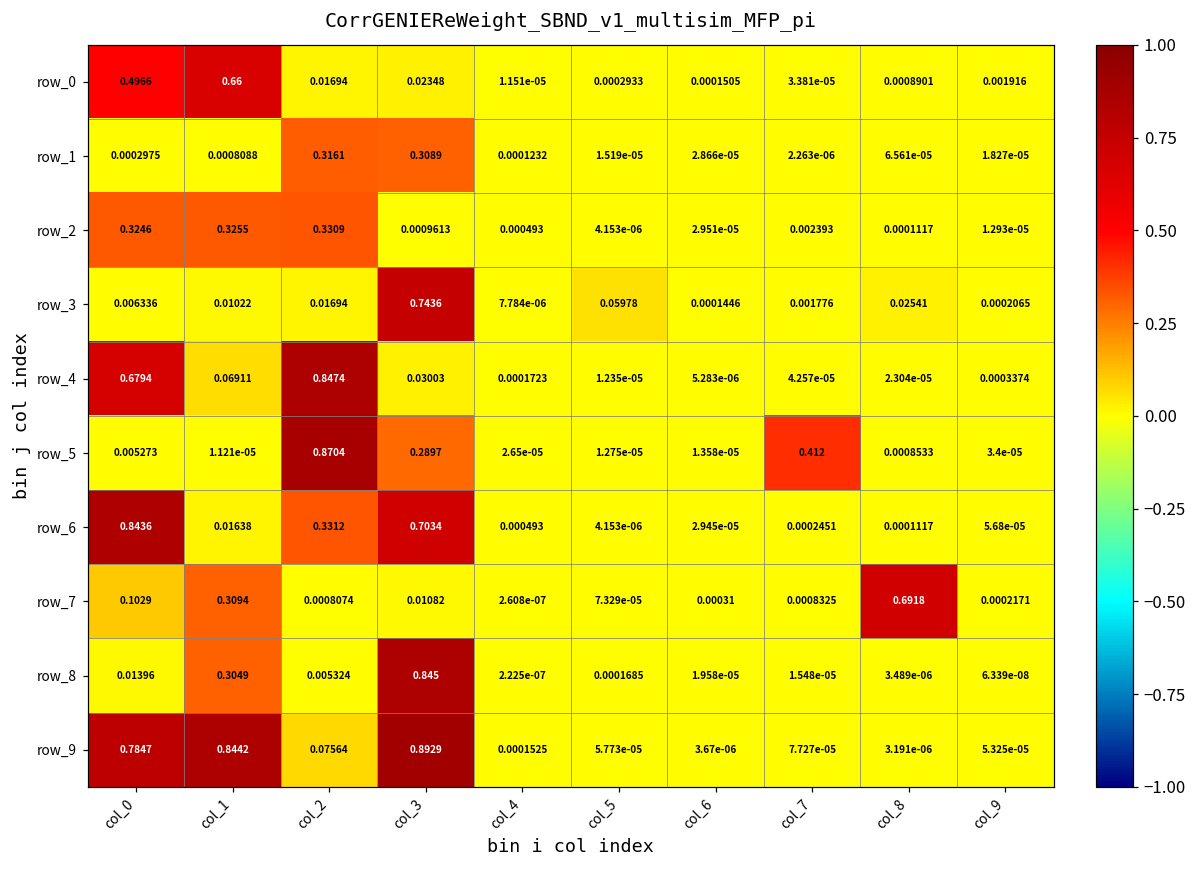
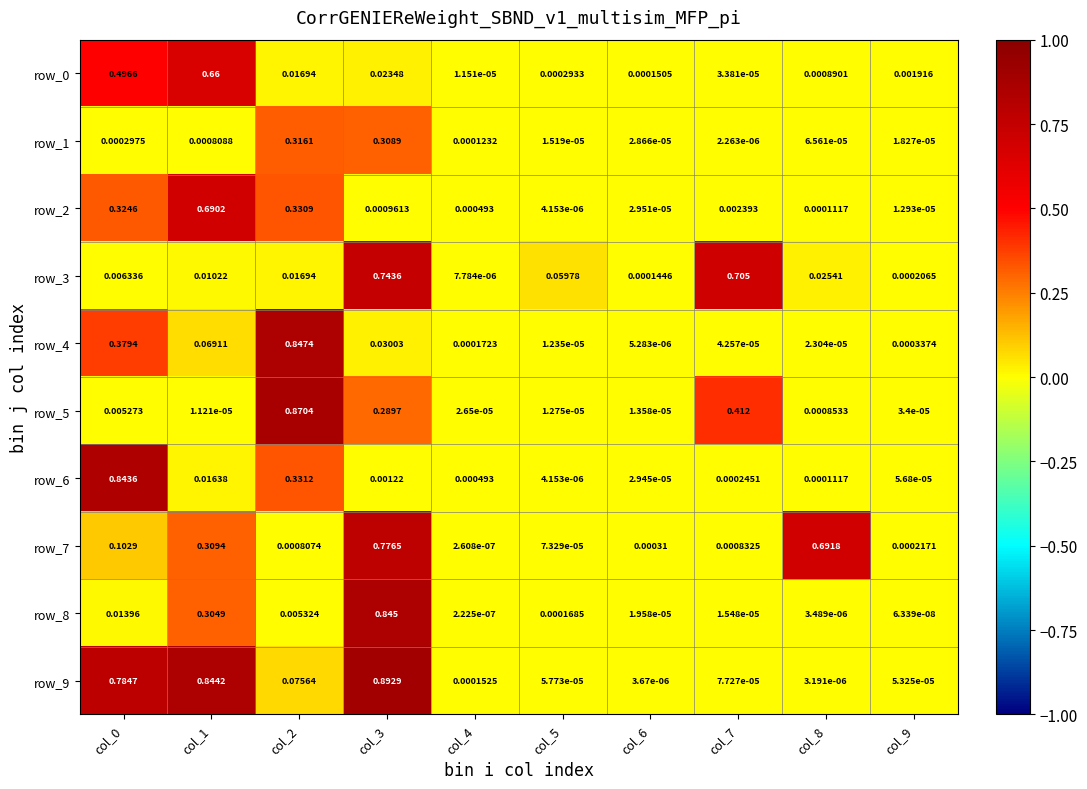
row_2, col_1: 0.3255 -> 0.6902
row_3, col_7: 0.001776 -> 0.705
row_4, col_0: 0.6794 -> 0.3794
row_6, col_3: 0.7034 -> 0.00122
row_7, col_3: 0.01082 -> 0.7765
